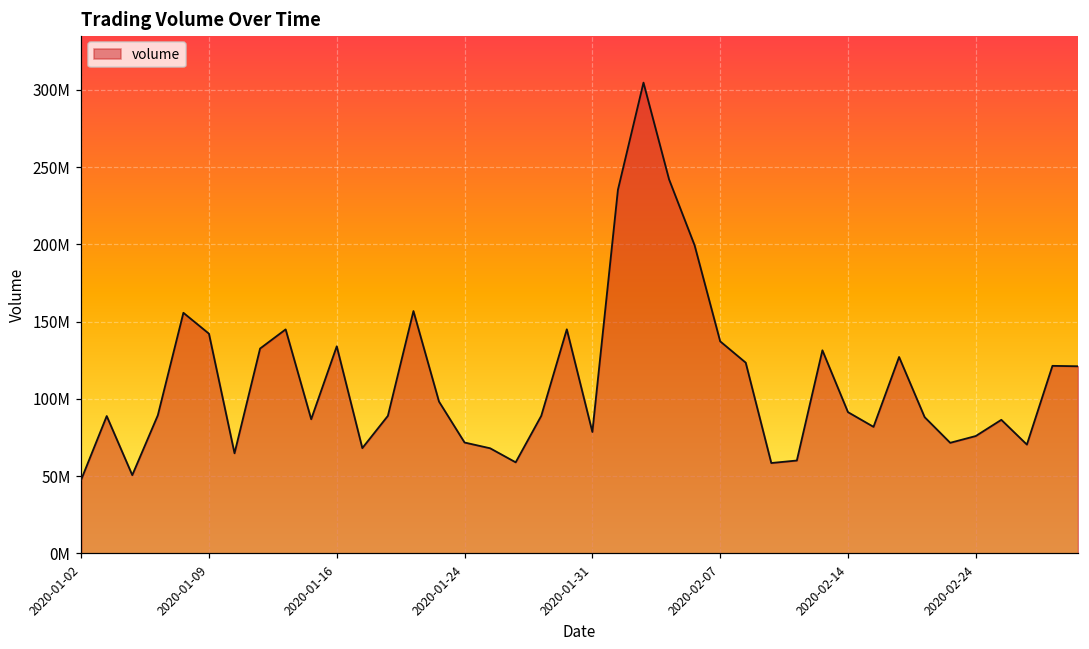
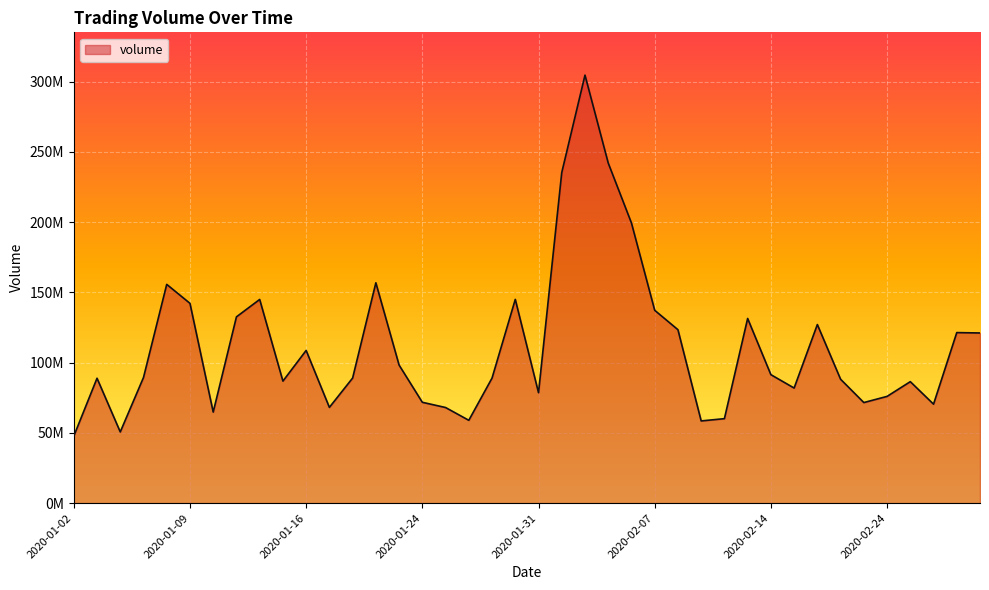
2020-01-16: 134000000 -> 109000000
